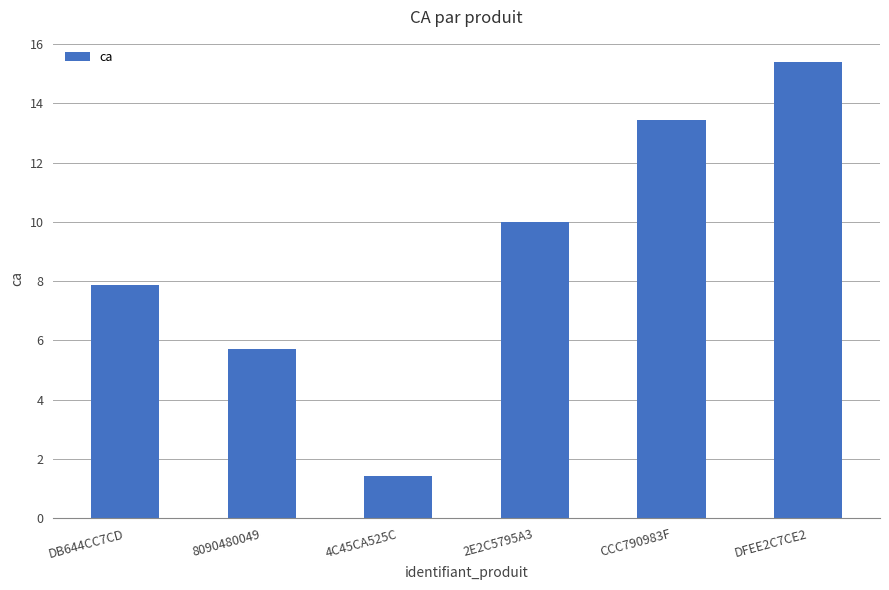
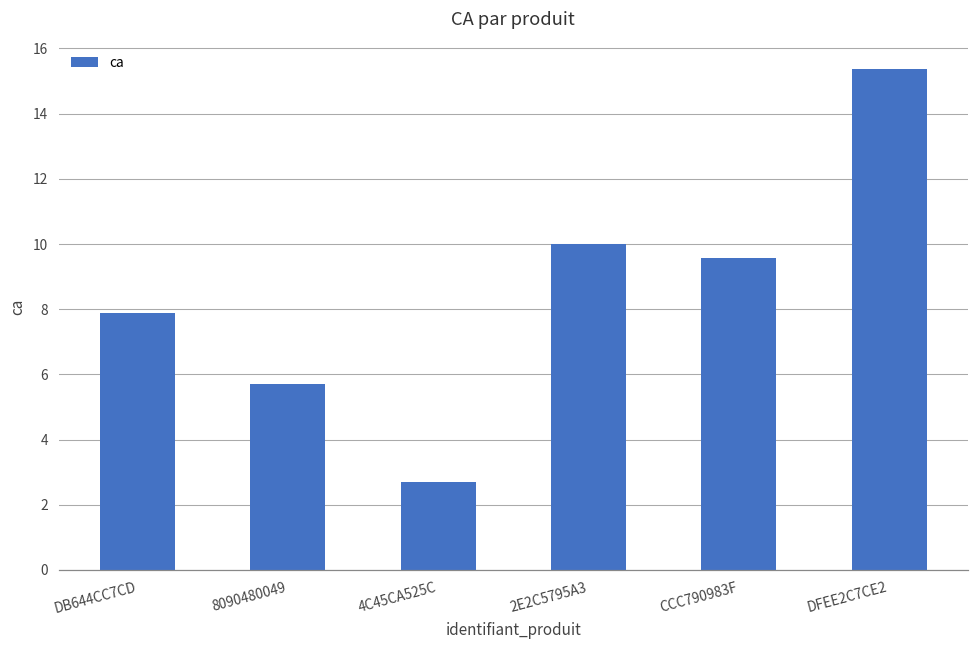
4C45CA525C: 1.4 -> 2.7
CCC790983F: 13.4 -> 9.6
